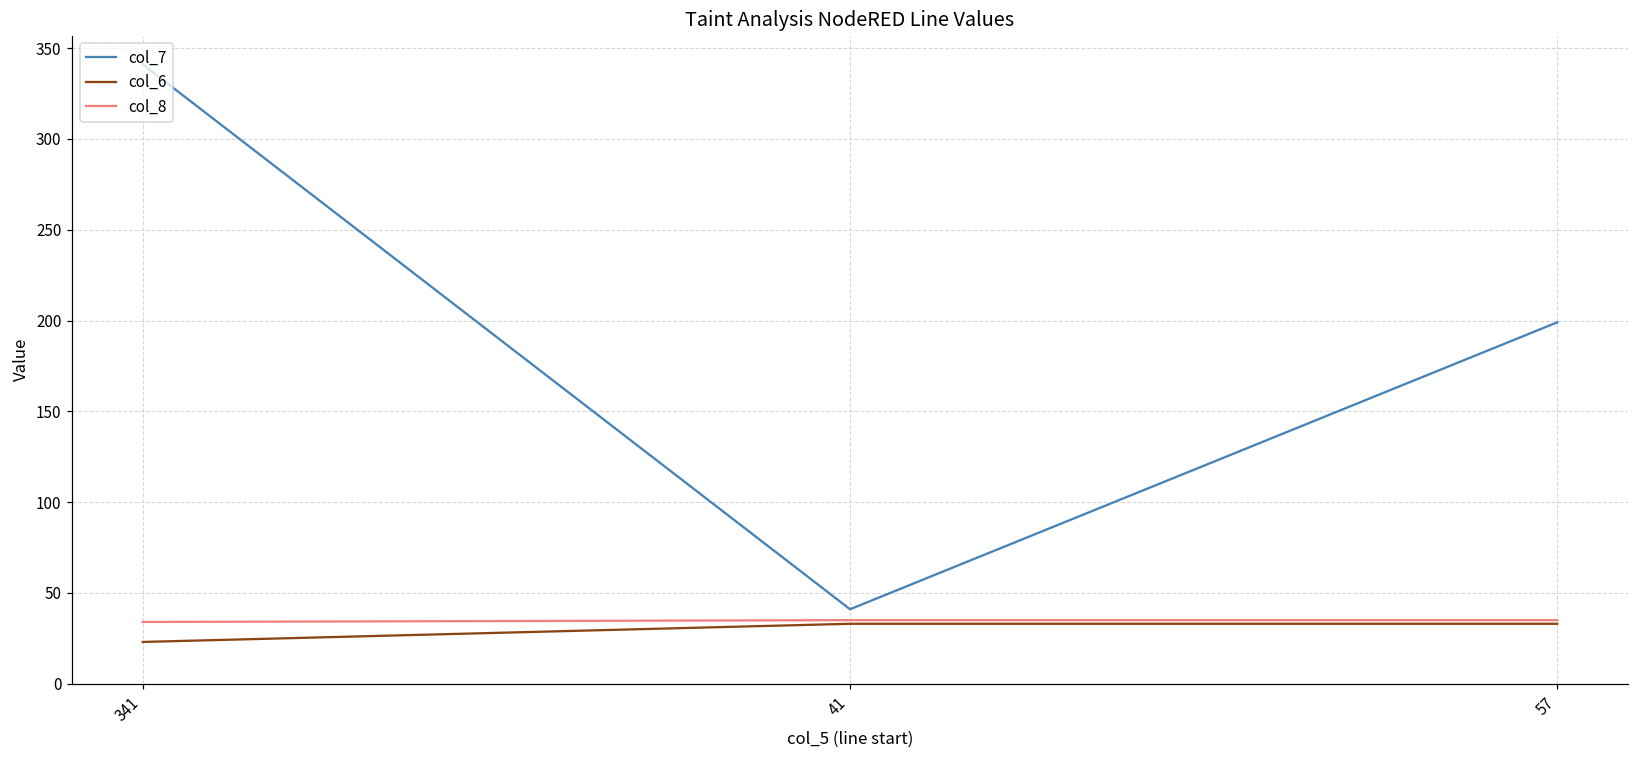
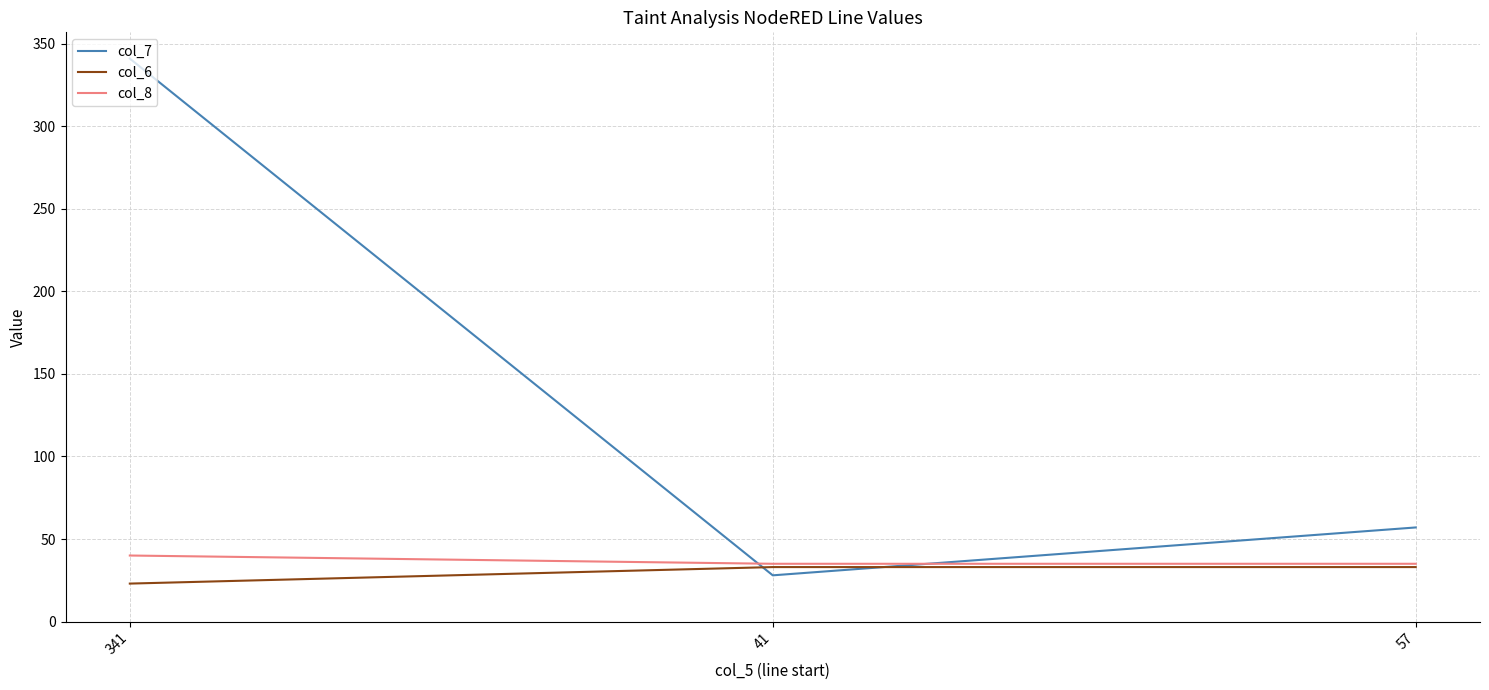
col_8, 341: 34 -> 40
col_7, 41: 41 -> 28
col_7, 57: 199 -> 57
